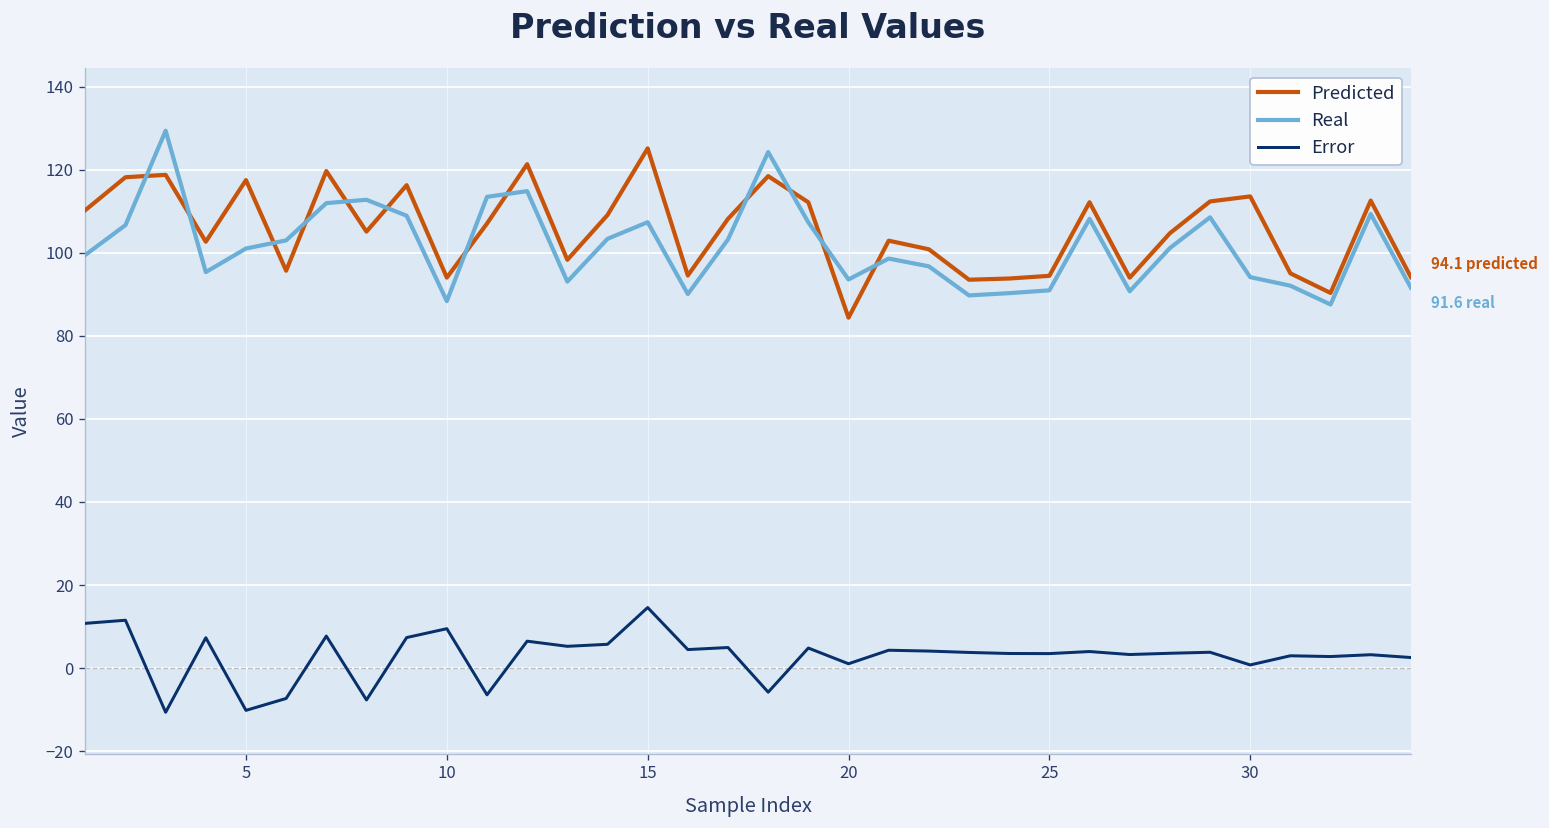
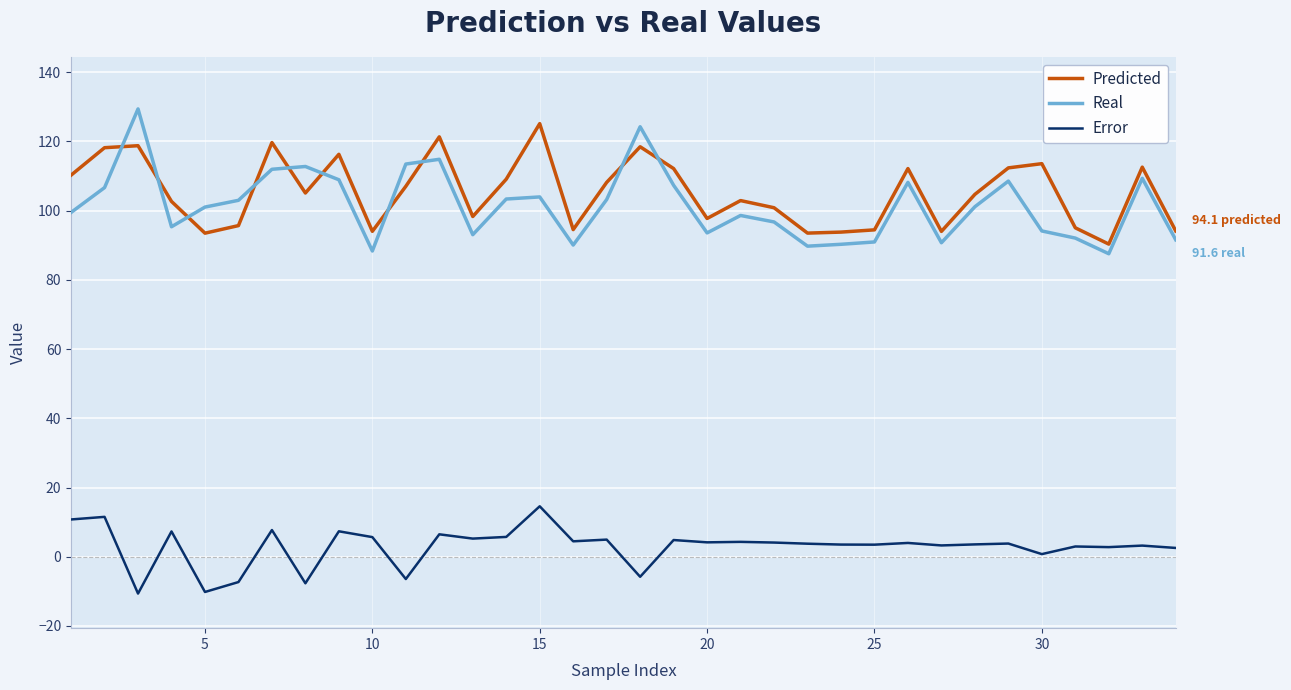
Predicted, 5: 118 -> 94
Error, 10: 9 -> 6
Real, 15: 107 -> 104
Predicted, 20: 84 -> 98
Error, 20: 1 -> 4
